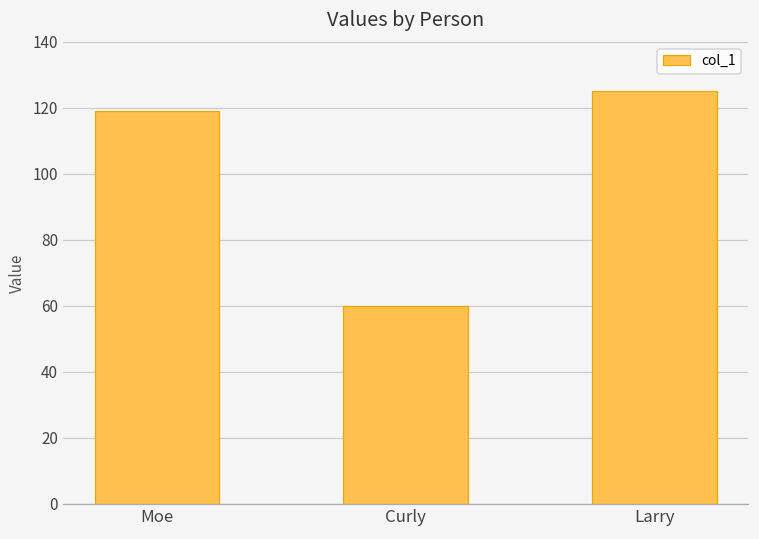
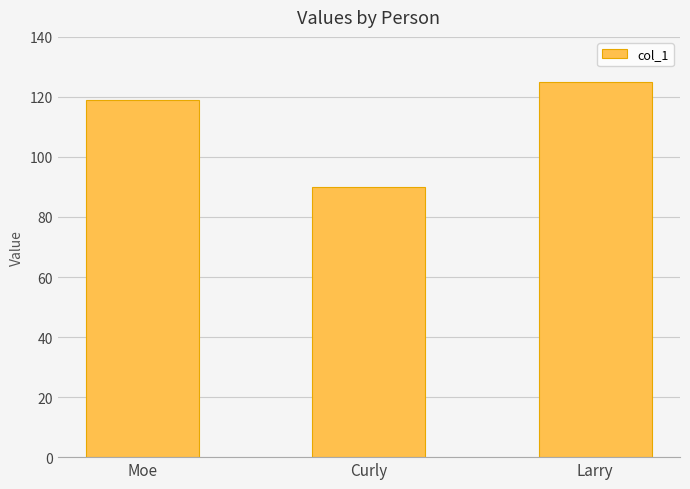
Curly: 60 -> 90
